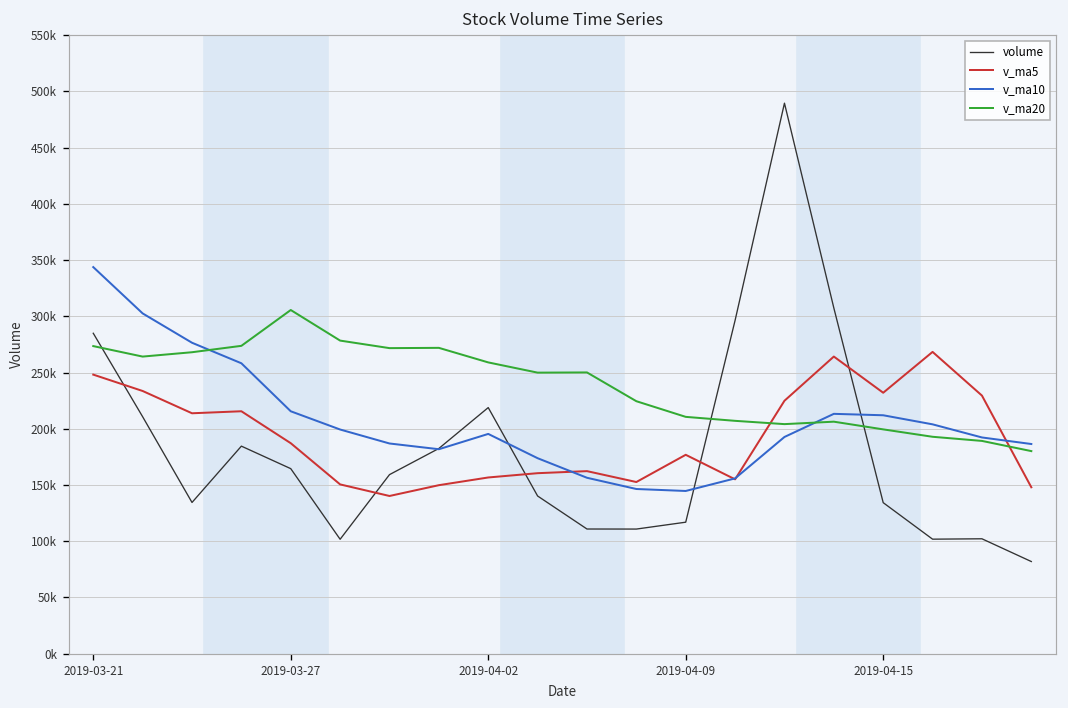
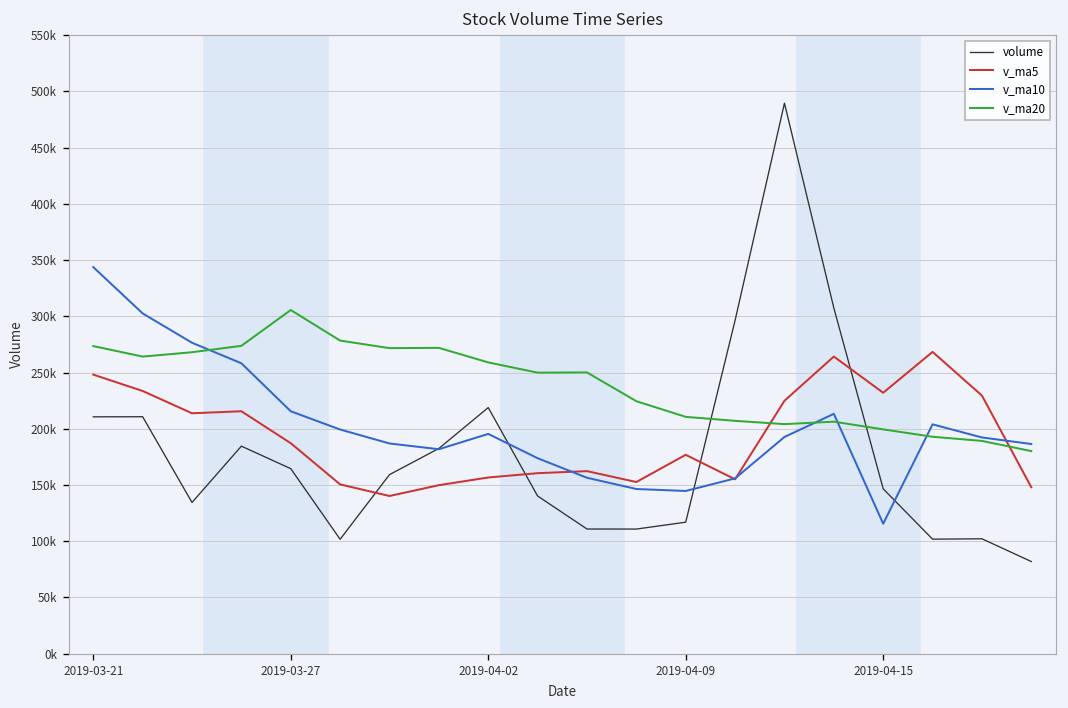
volume, 2019-03-21: 280000 -> 210000
volume, 2019-04-15: 130000 -> 150000
v_ma10, 2019-04-15: 210000 -> 120000
